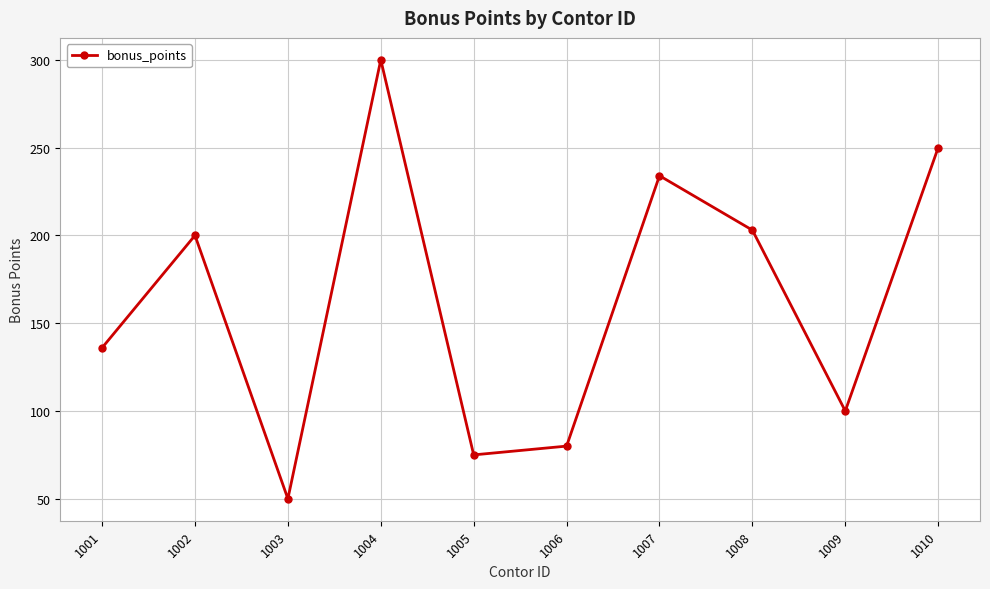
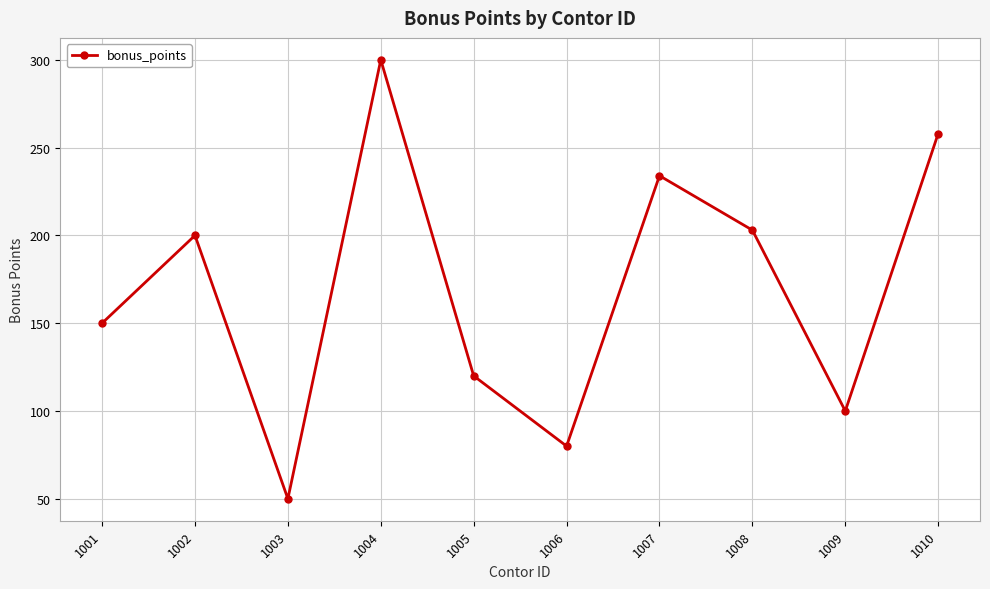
1001: 136 -> 150
1005: 75 -> 120
1010: 250 -> 258
